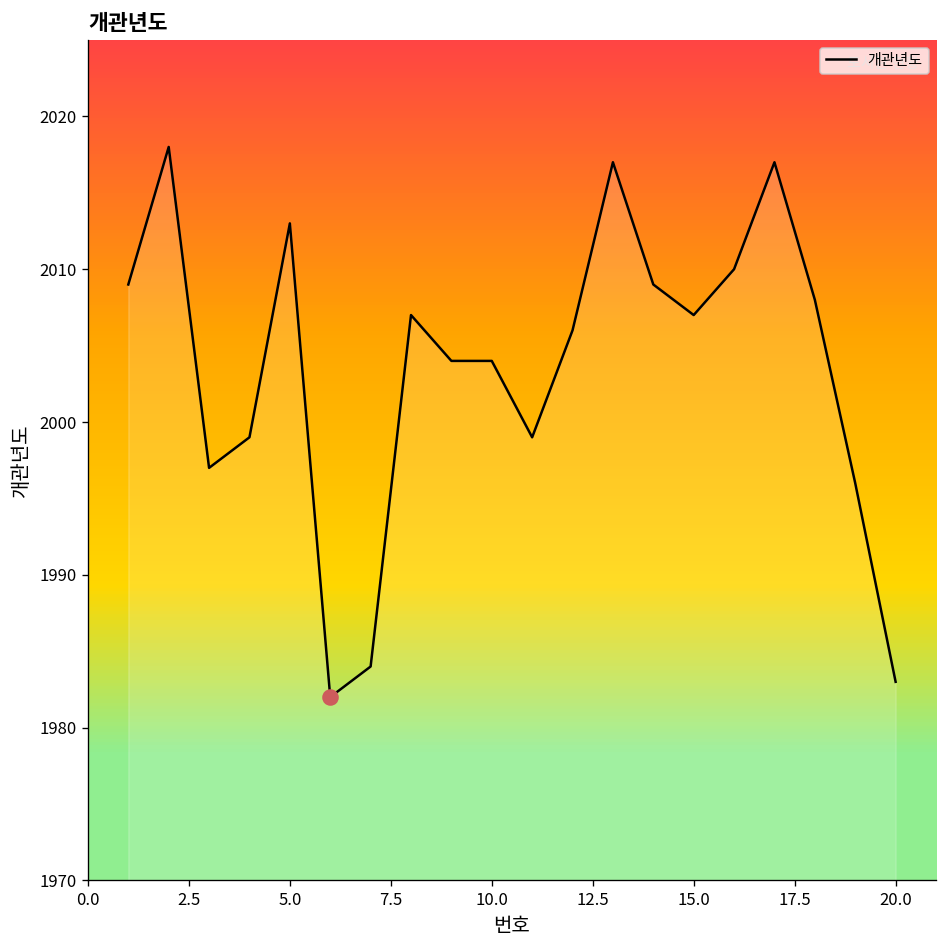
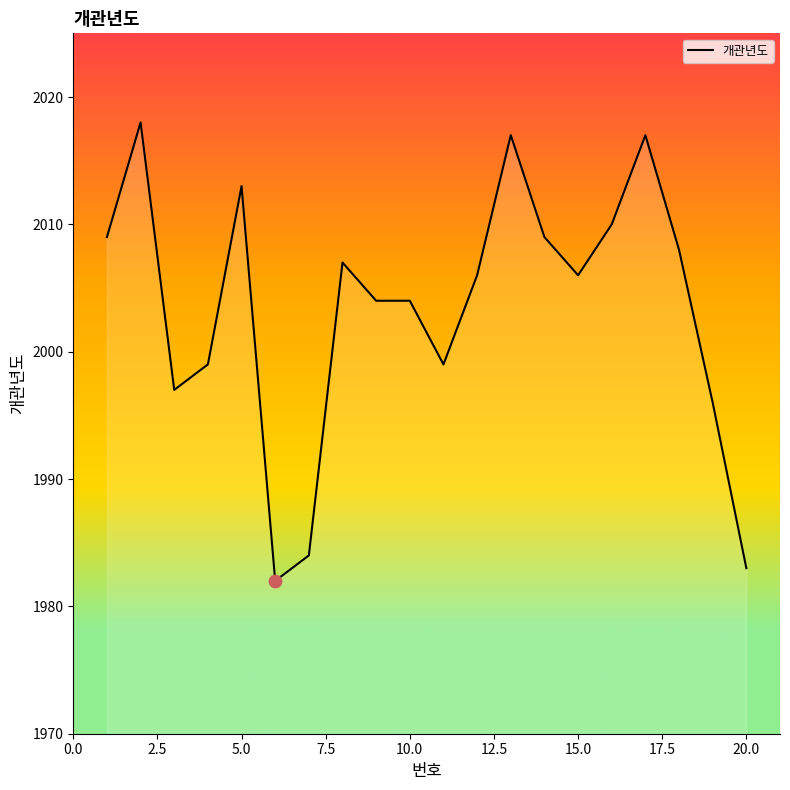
개관년도, 15.0: 2007 -> 2006
